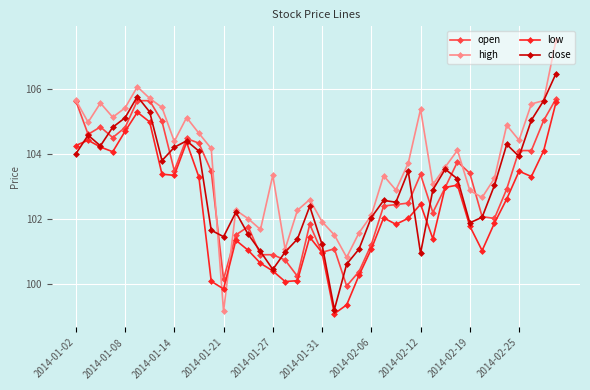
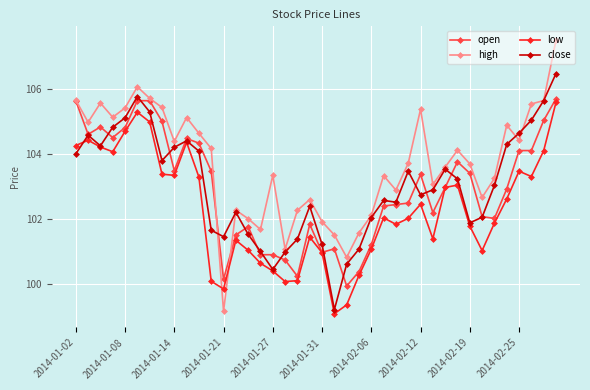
close, 2014-02-12: 101.0 -> 102.8
high, 2014-02-19: 102.9 -> 103.7
close, 2014-02-25: 103.9 -> 104.6
